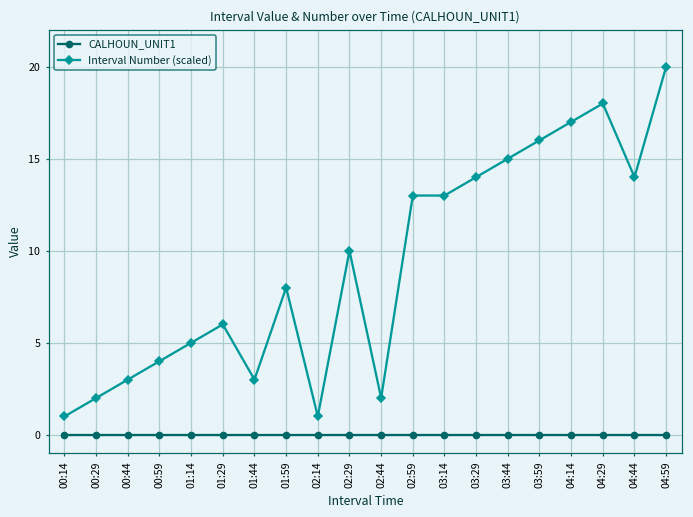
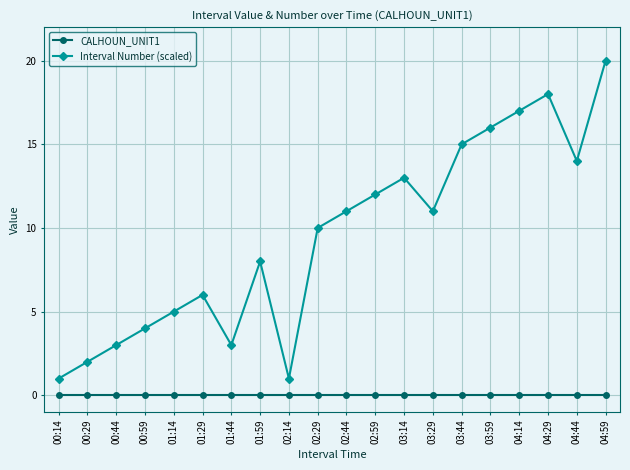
Interval Number (scaled), 02:44: 2 -> 11
Interval Number (scaled), 02:59: 13 -> 12
Interval Number (scaled), 03:29: 14 -> 11
